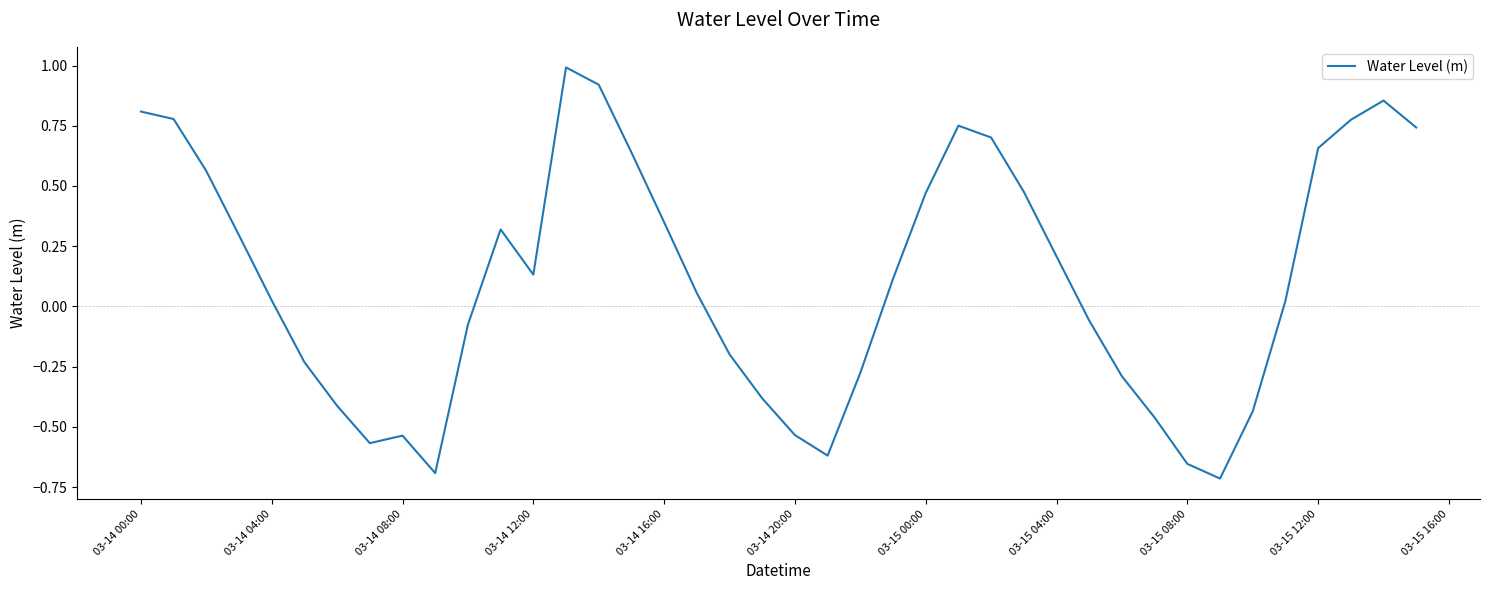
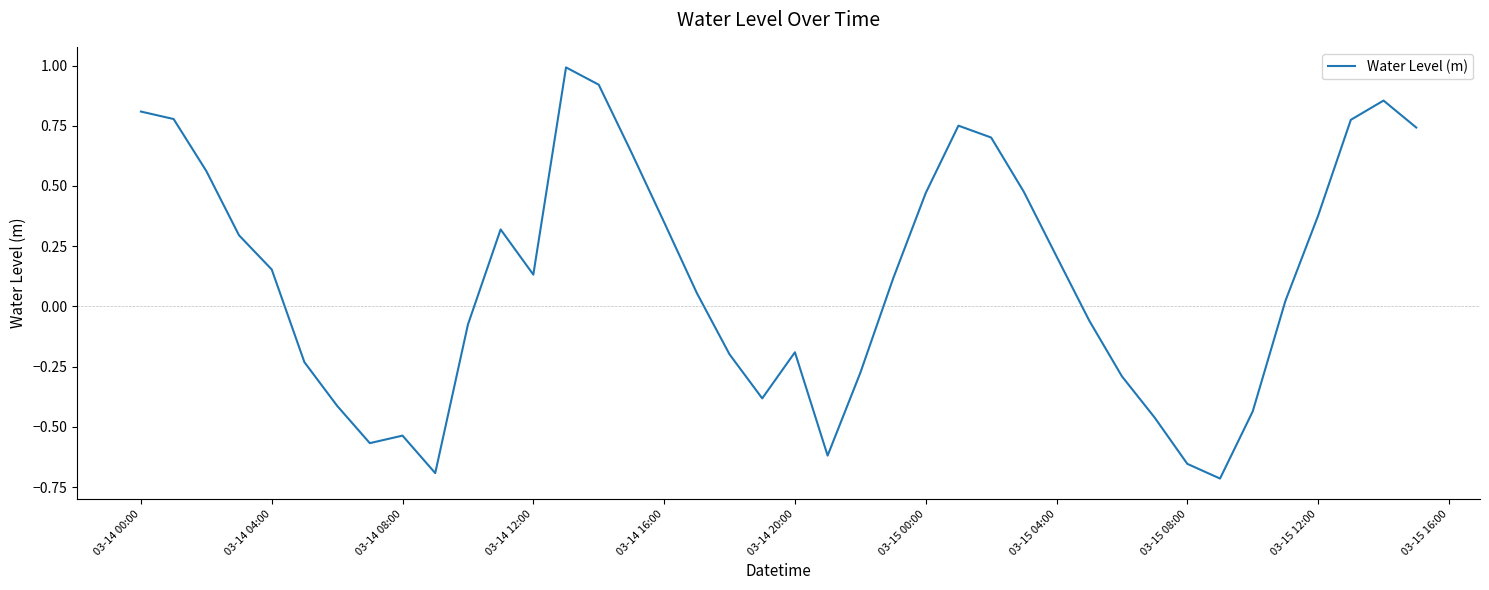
03-14 04:00: 0.03 -> 0.15
03-14 20:00: -0.53 -> -0.19
03-15 12:00: 0.66 -> 0.38
